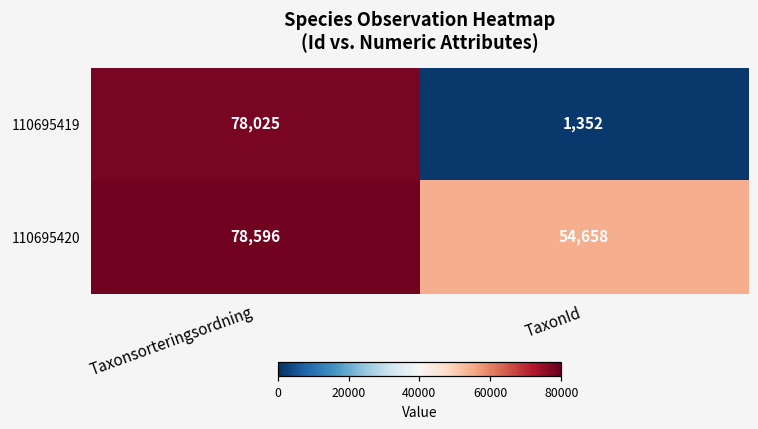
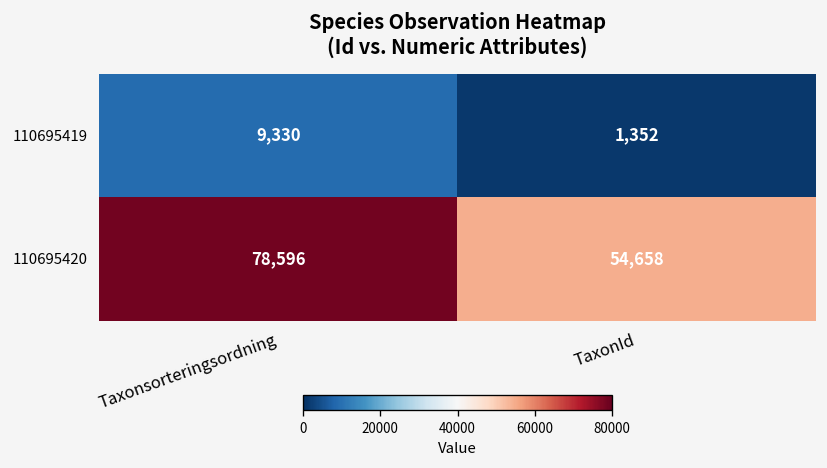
110695419, Taxonsorteringsordning: 78,025 -> 9,330
